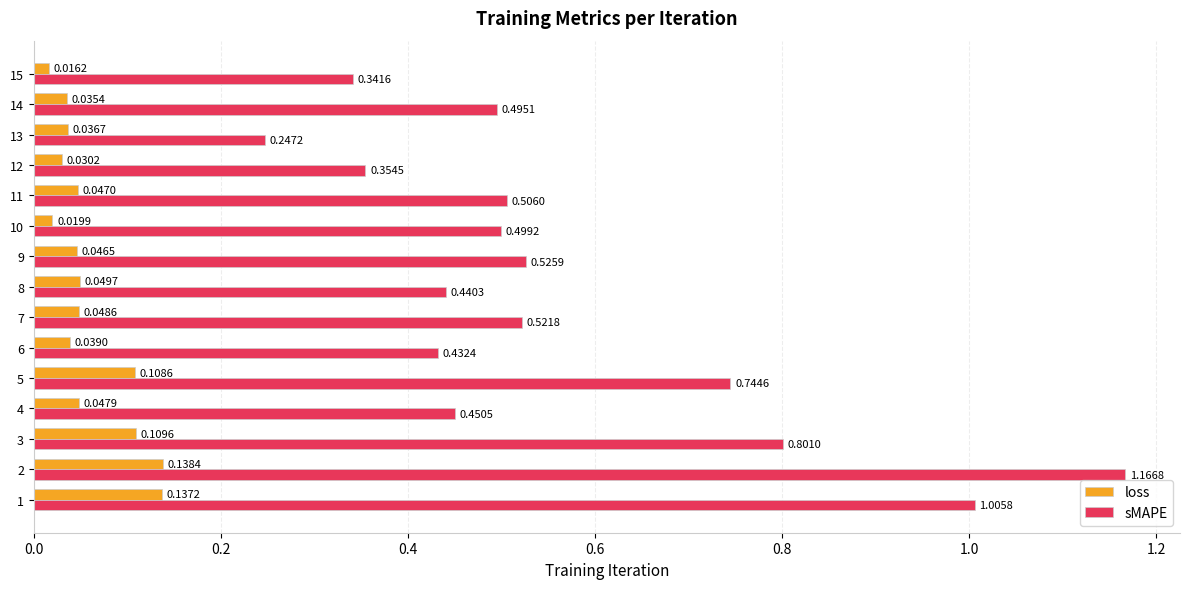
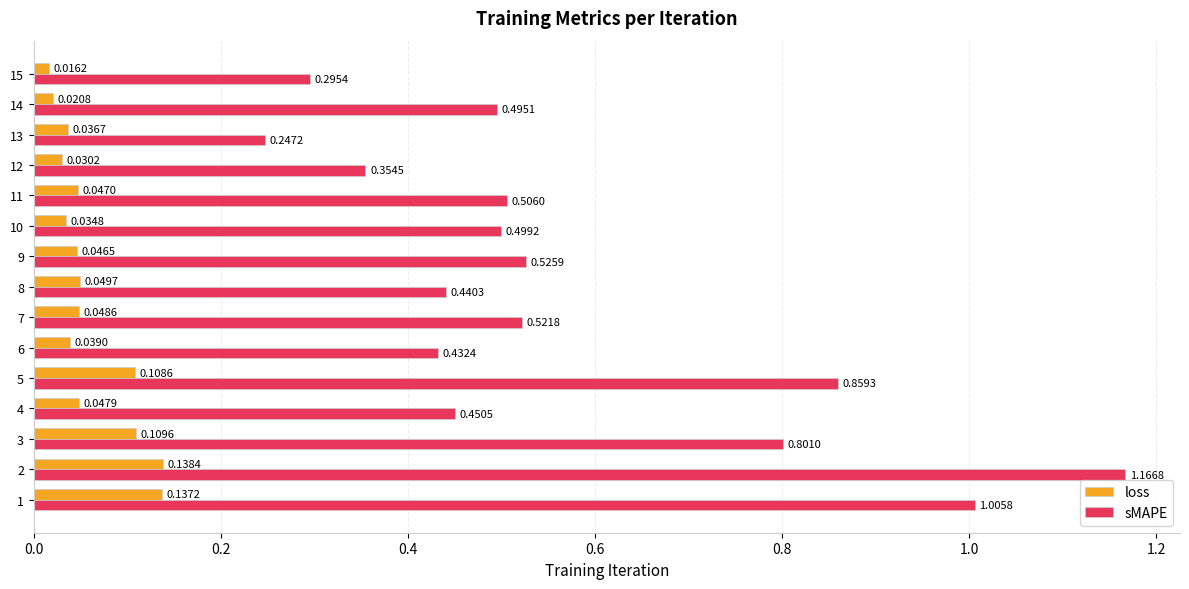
sMAPE, 15: 0.3416 -> 0.2954
loss, 14: 0.0354 -> 0.0208
loss, 10: 0.0199 -> 0.0348
sMAPE, 5: 0.7446 -> 0.8593
